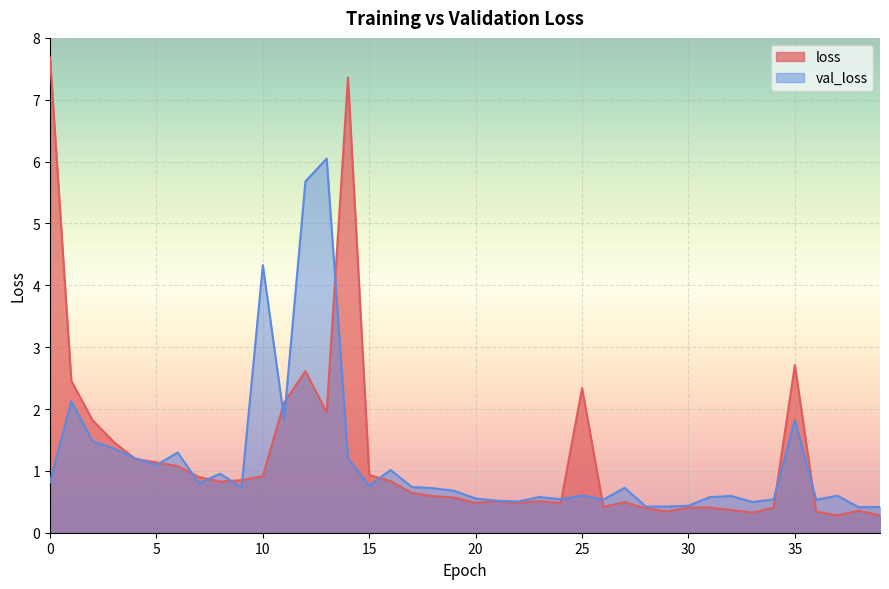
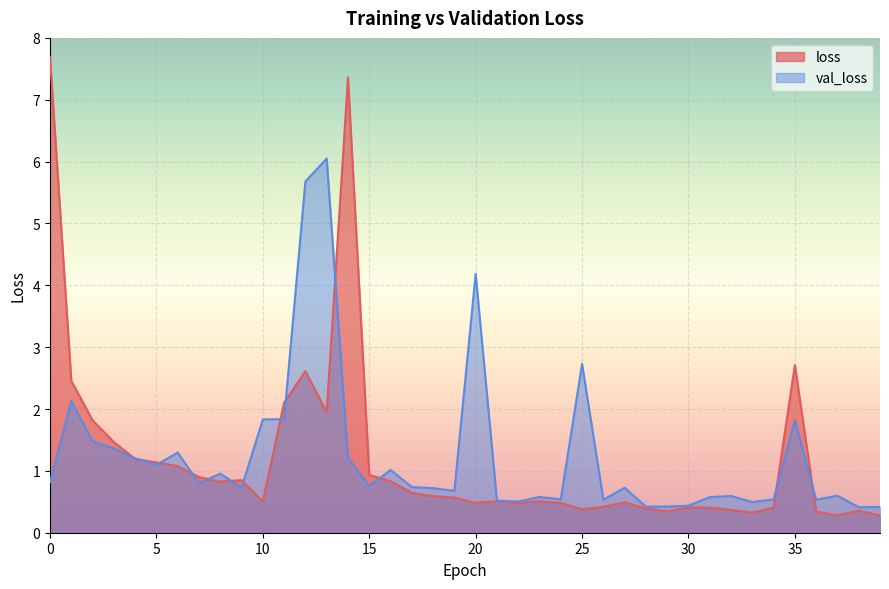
loss, 10: 0.9 -> 0.5
val_loss, 10: 4.3 -> 1.8
val_loss, 20: 0.6 -> 4.2
loss, 25: 2.3 -> 0.4
val_loss, 25: 0.6 -> 2.7
